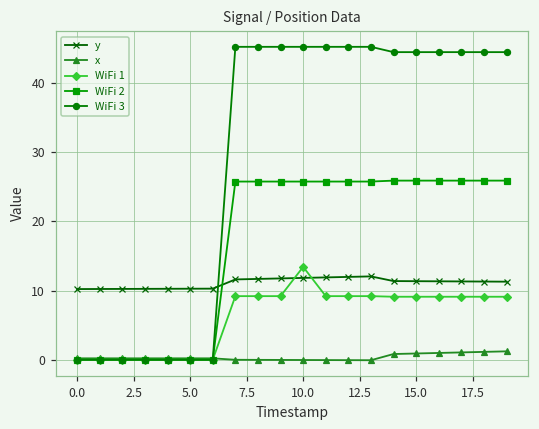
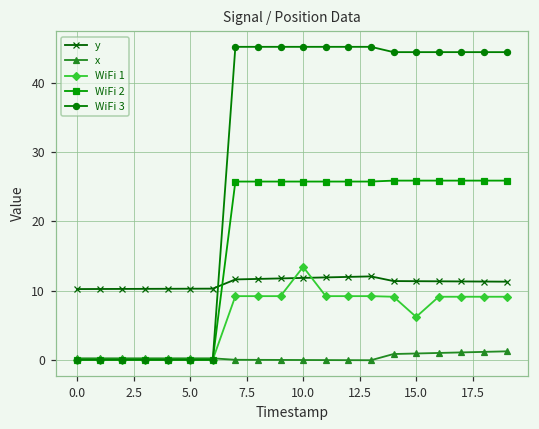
WiFi 1, 15.0: 9 -> 6
